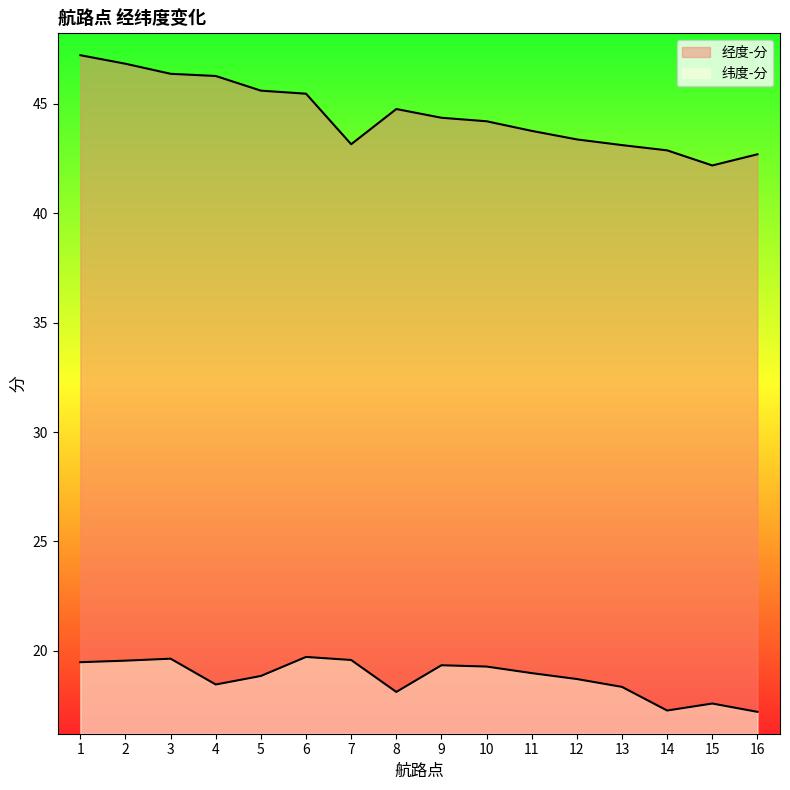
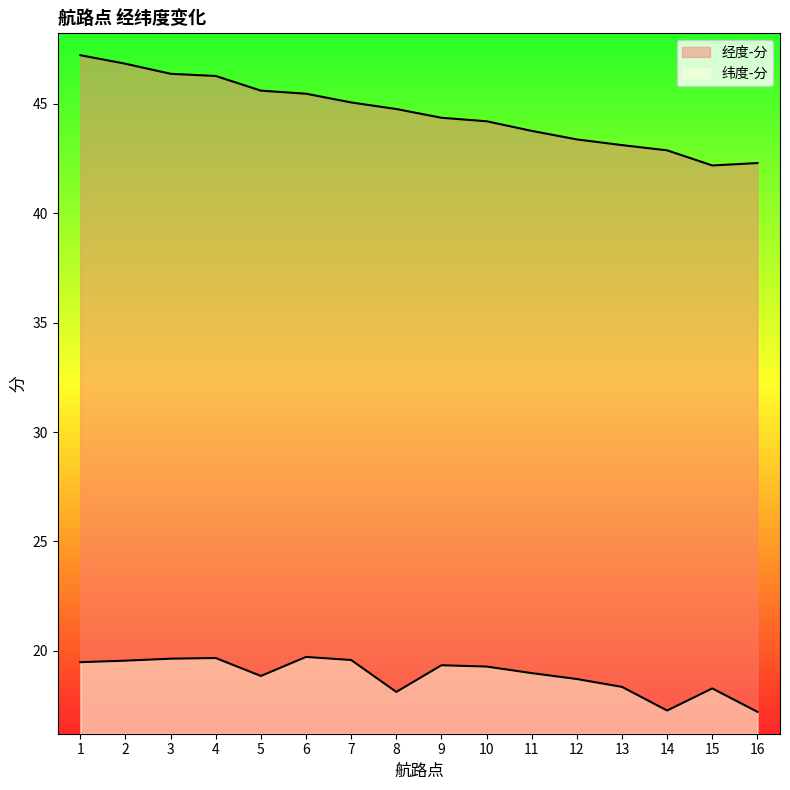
纬度-分, 4: 18.5 -> 19.7
经度-分, 7: 43.2 -> 45.1
纬度-分, 15: 17.6 -> 18.3
经度-分, 16: 42.7 -> 42.3
